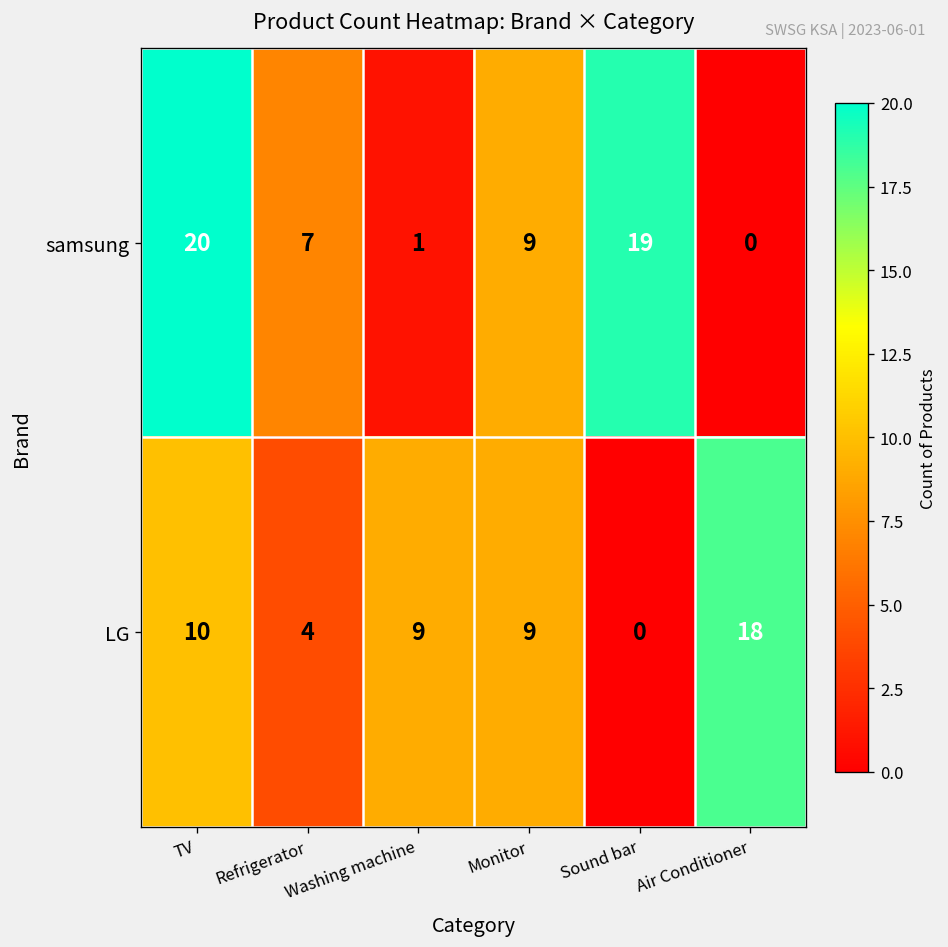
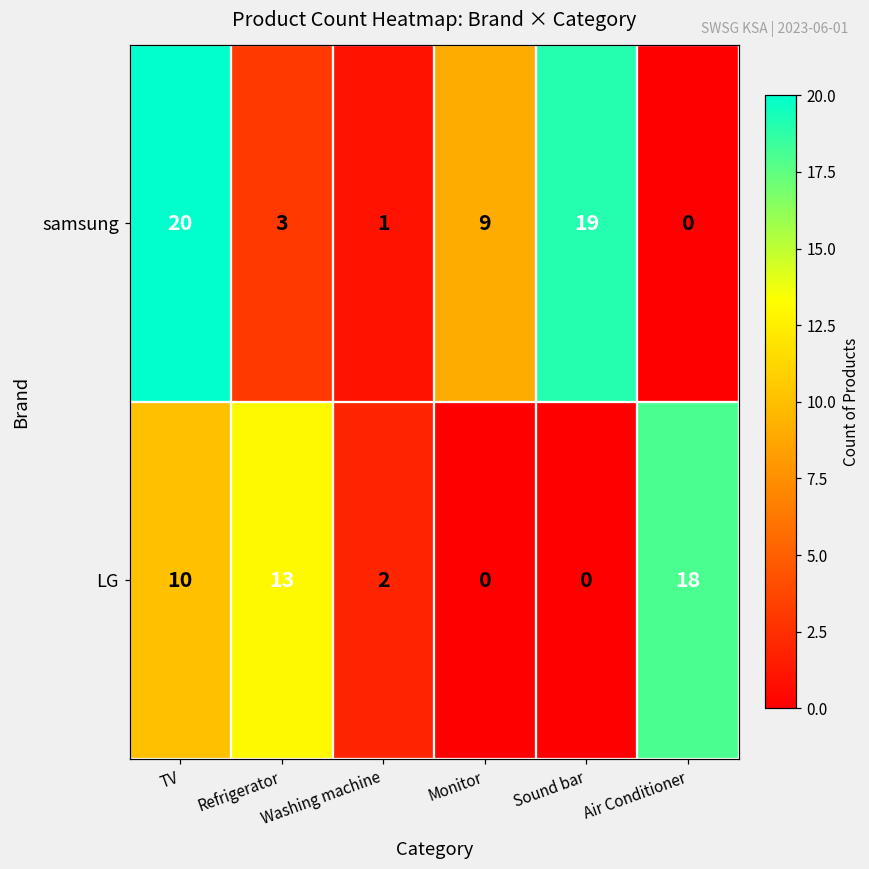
samsung, Refrigerator: 7 -> 3
LG, Refrigerator: 4 -> 13
LG, Washing machine: 9 -> 2
LG, Monitor: 9 -> 0
